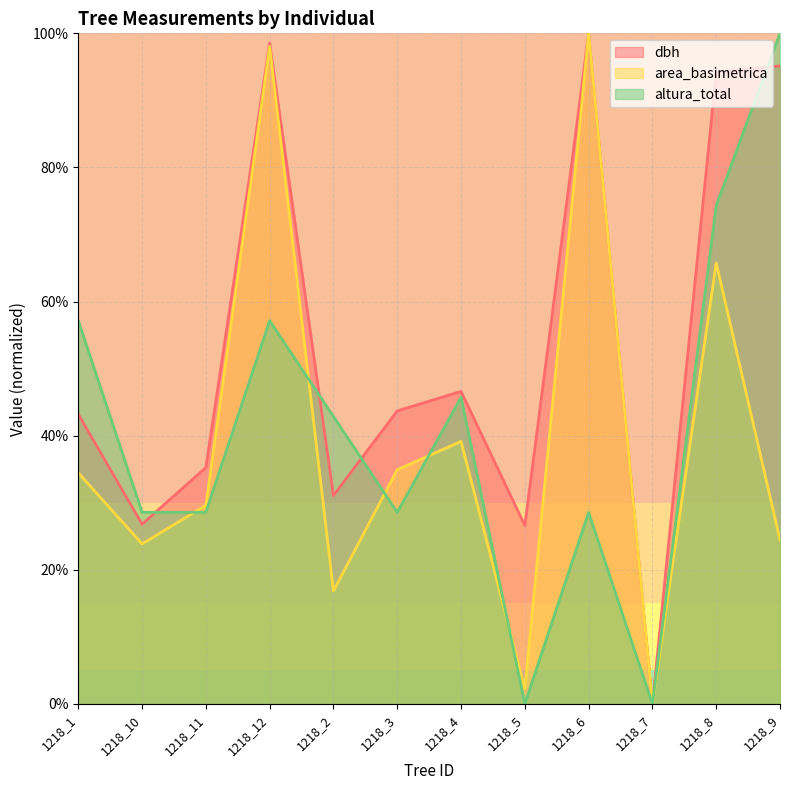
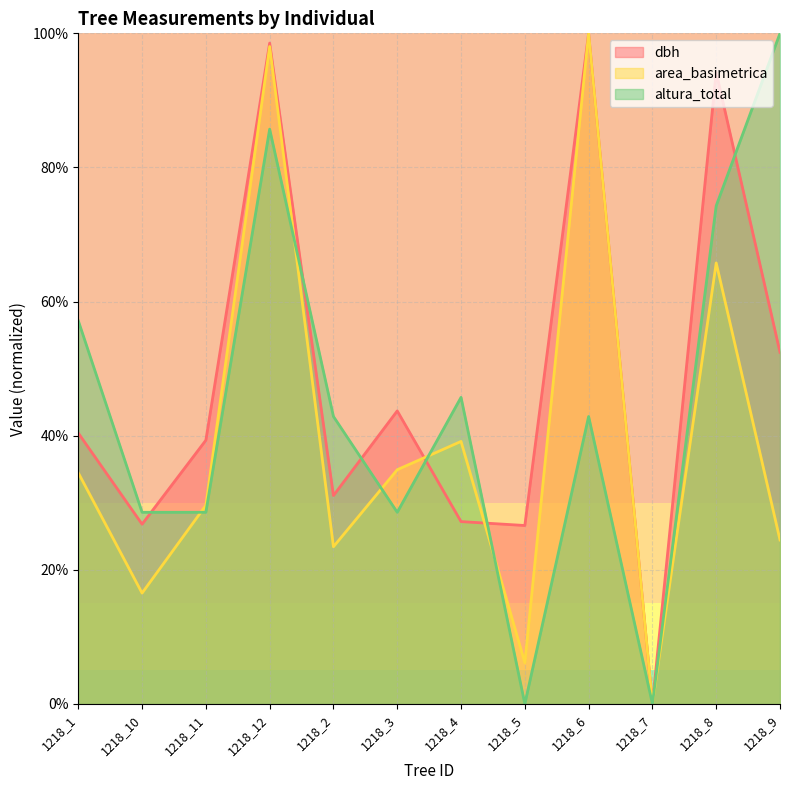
dbh, 1218_1: 43% -> 40%
area_basimetrica, 1218_10: 24% -> 17%
dbh, 1218_11: 35% -> 39%
altura_total, 1218_12: 57% -> 86%
area_basimetrica, 1218_2: 17% -> 23%
dbh, 1218_4: 47% -> 27%
area_basimetrica, 1218_5: 2% -> 6%
altura_total, 1218_6: 29% -> 43%
dbh, 1218_9: 95% -> 52%
